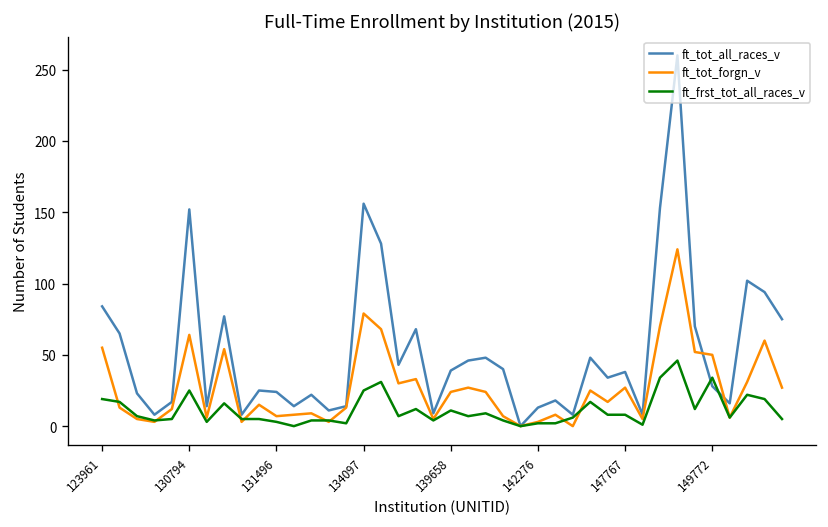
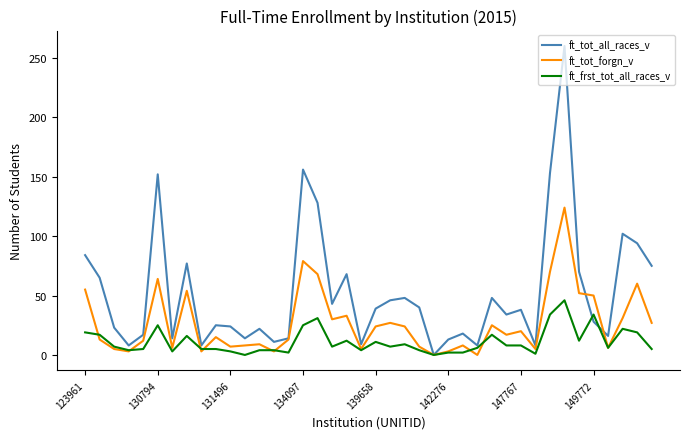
ft_tot_forgn_v, 147767: 27 -> 20
